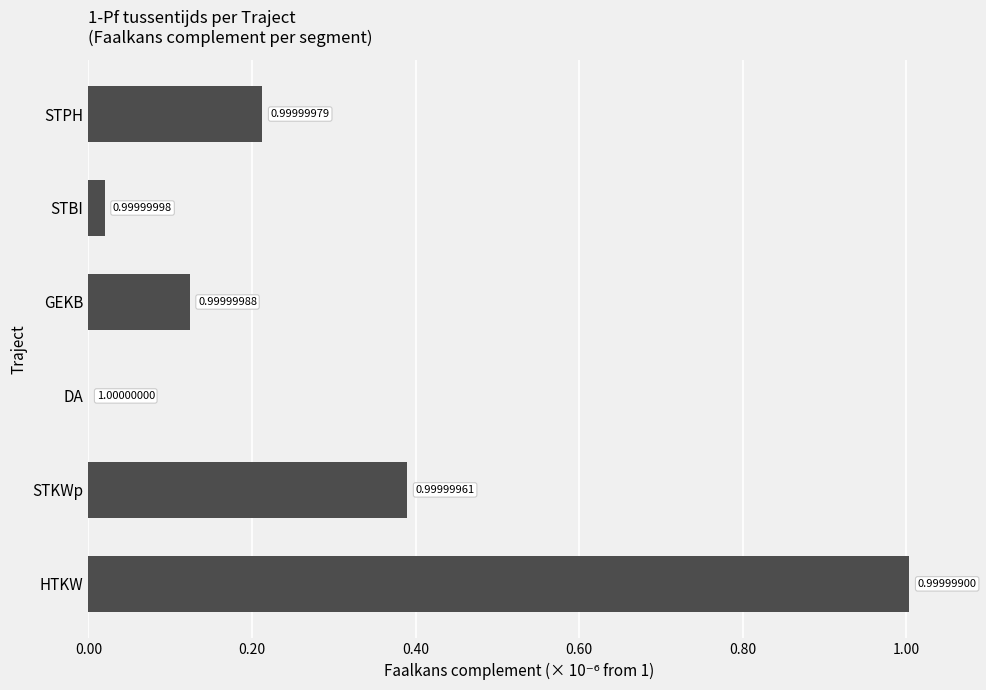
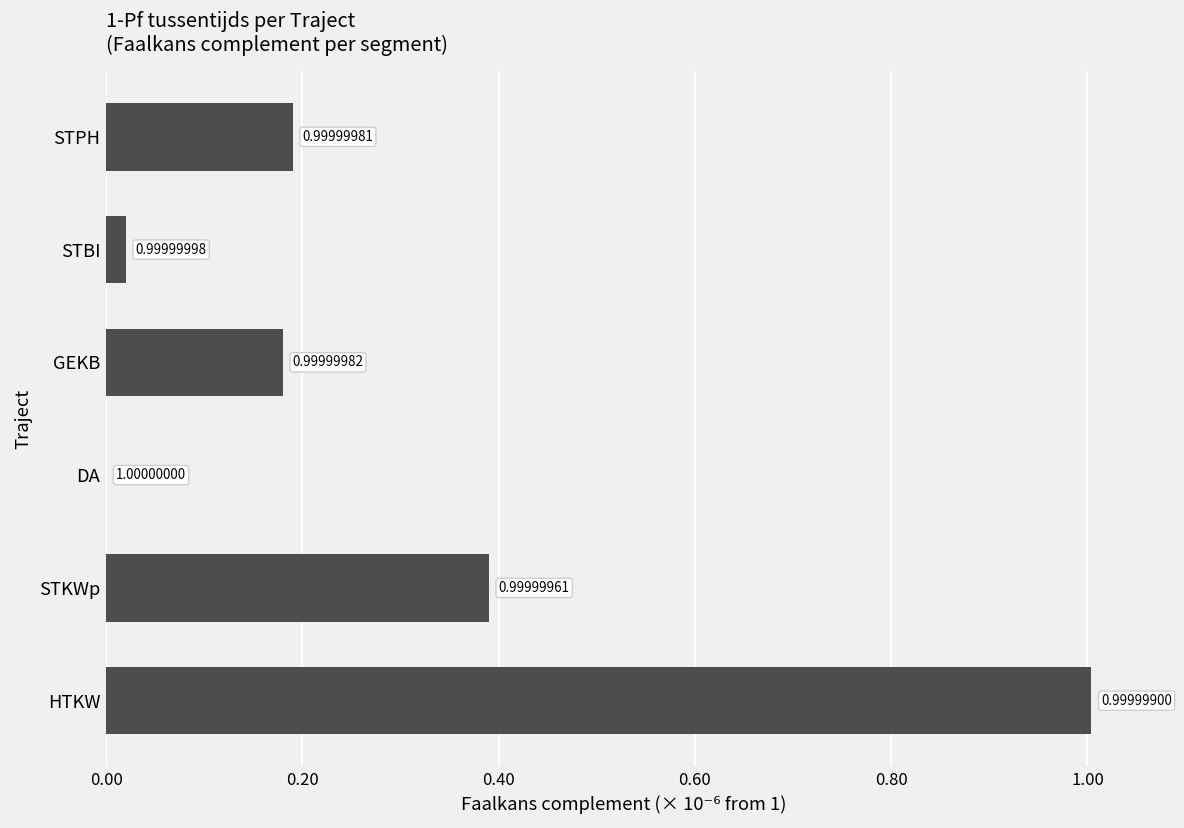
STPH: 0.99999979 -> 0.99999981
GEKB: 0.99999988 -> 0.99999982
